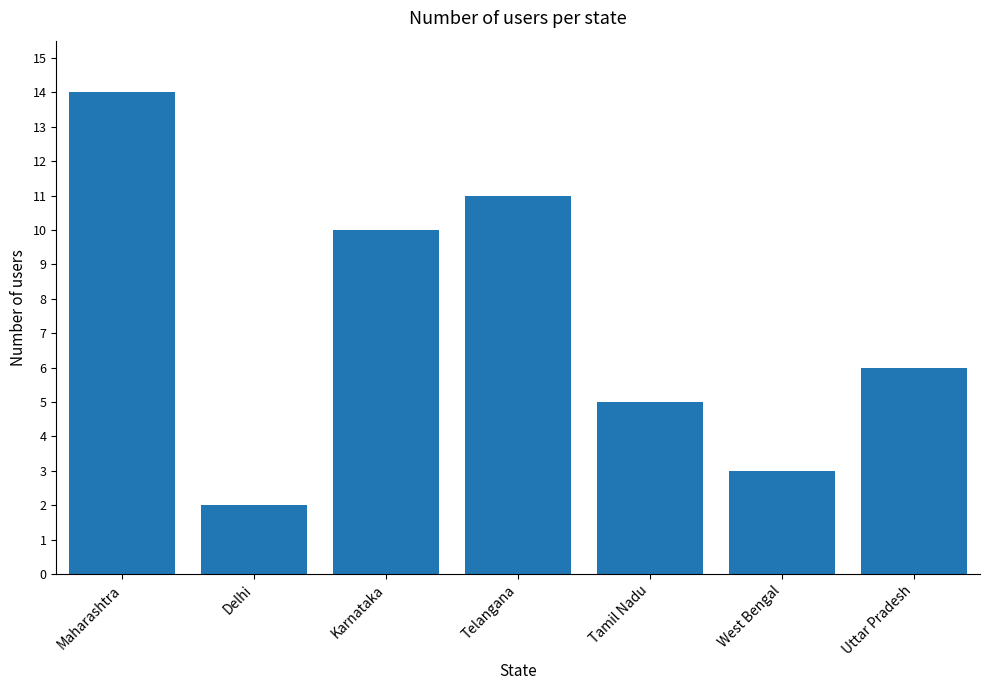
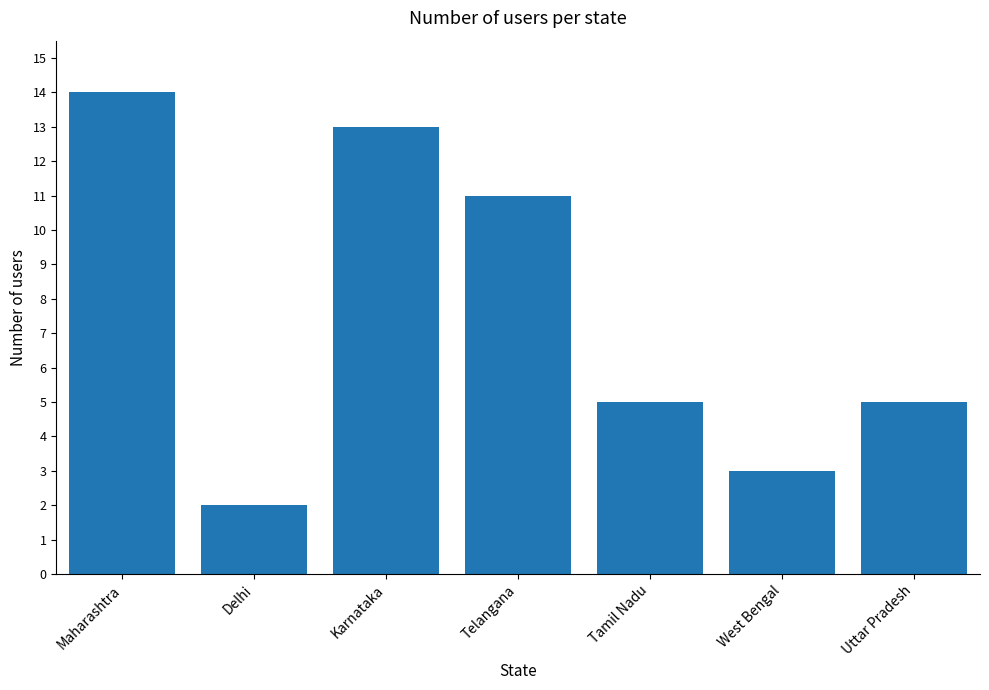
Karnataka: 10 -> 13
Uttar Pradesh: 6 -> 5
